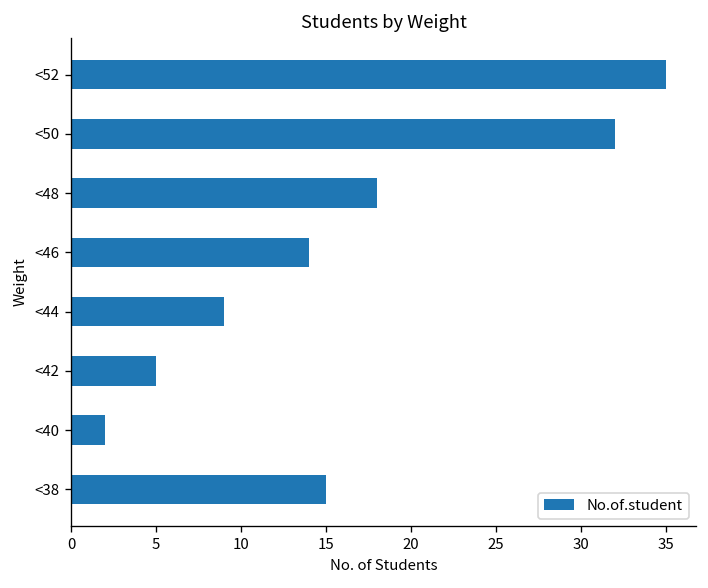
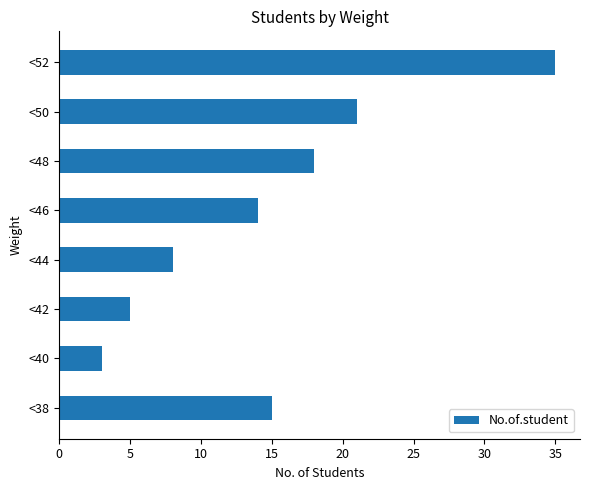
<50: 32 -> 21
<44: 9 -> 8
<40: 2 -> 3
